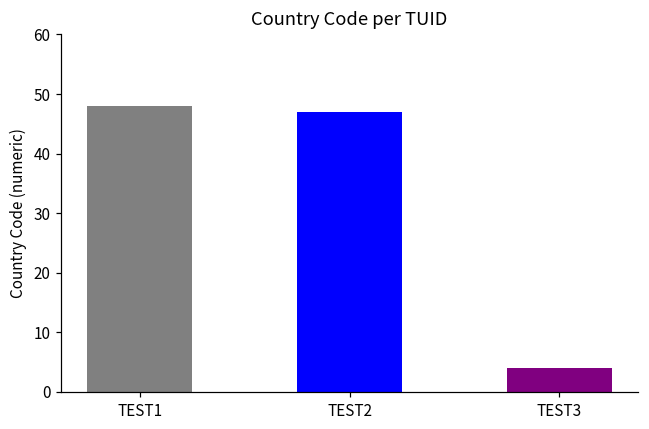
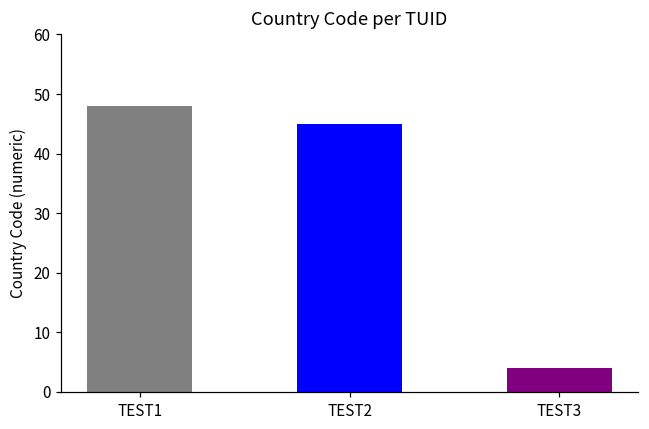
TEST2: 47 -> 45
